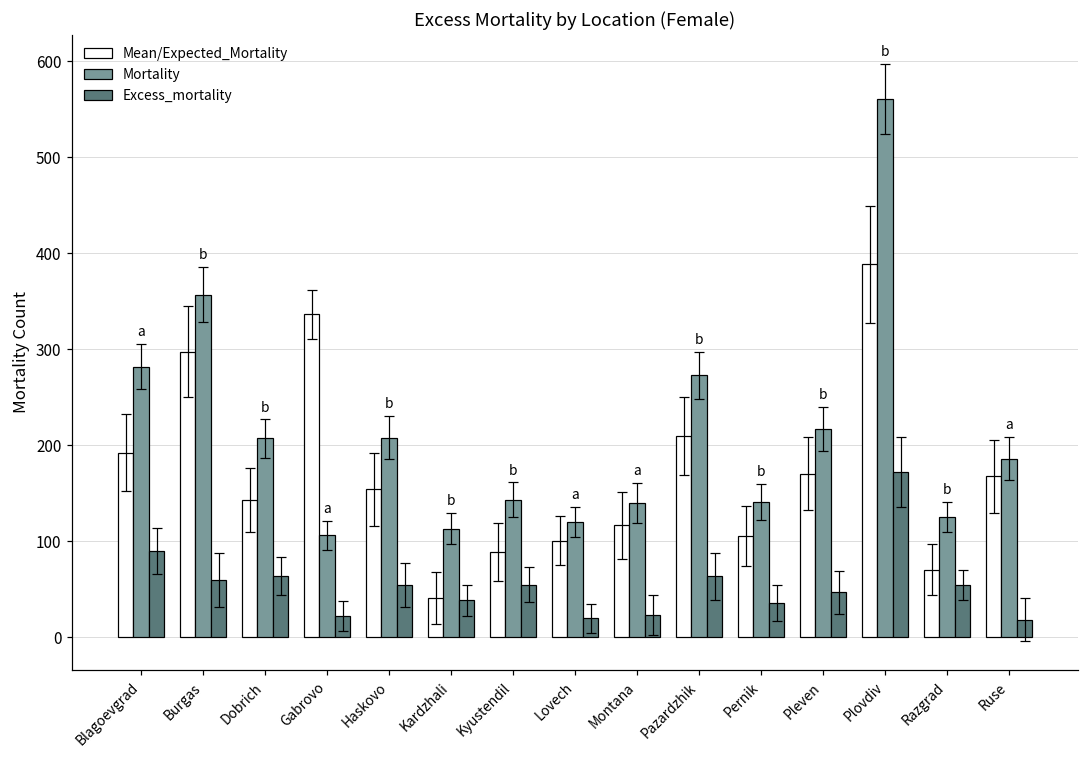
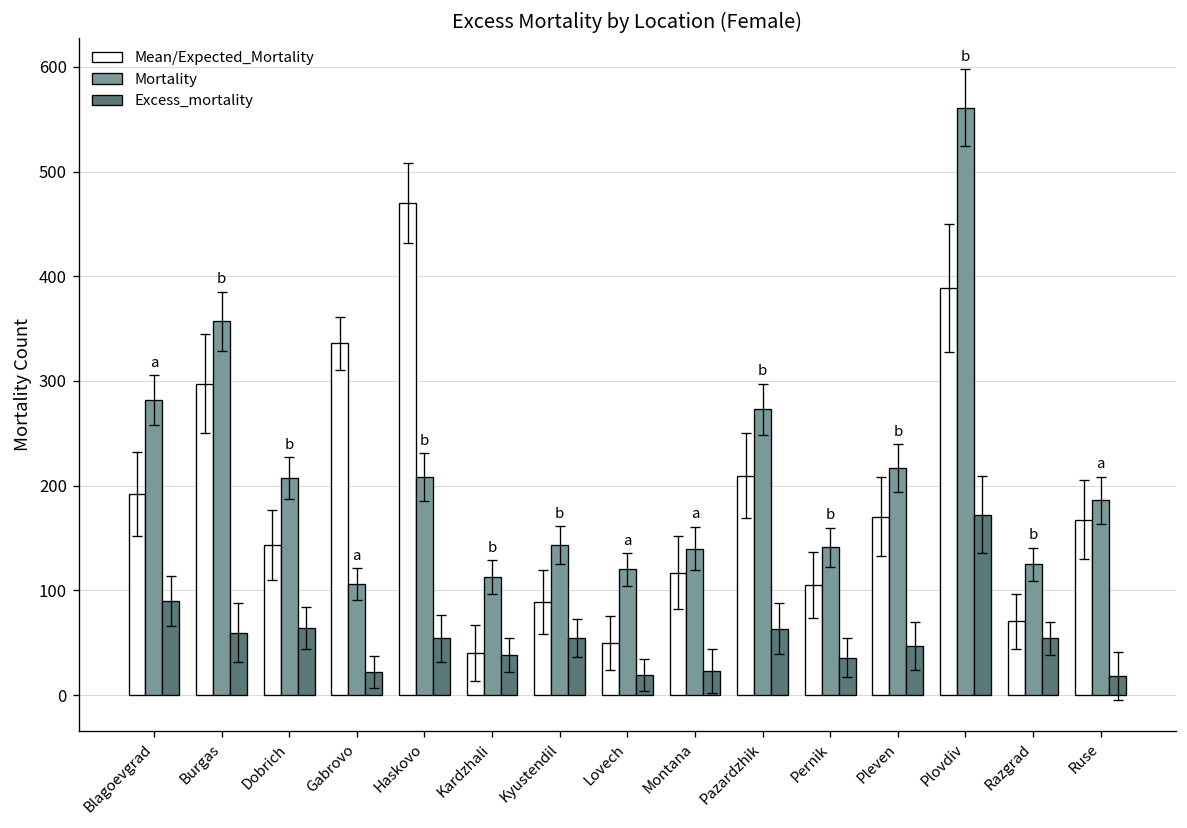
Mean/Expected_Mortality, Haskovo: 150 -> 470
Mean/Expected_Mortality, Lovech: 100 -> 50
